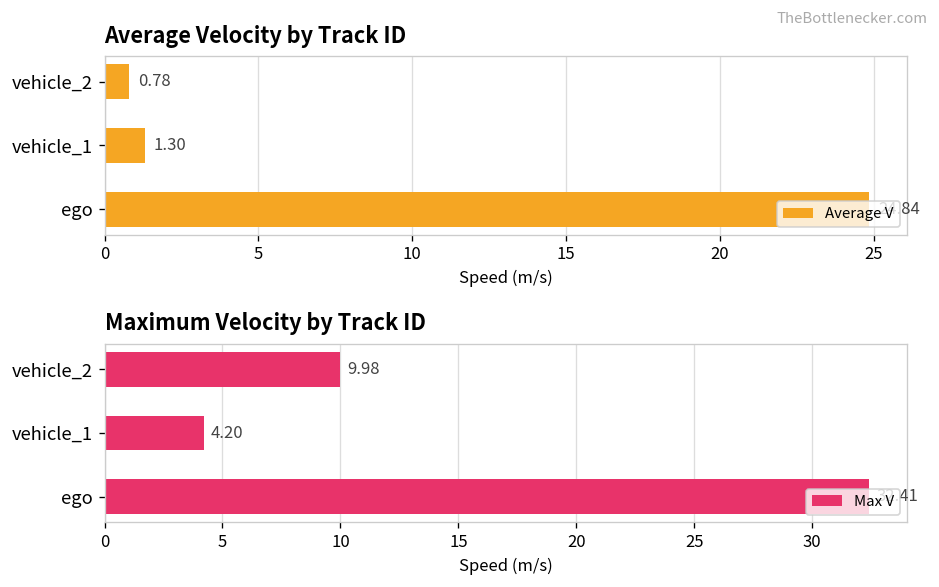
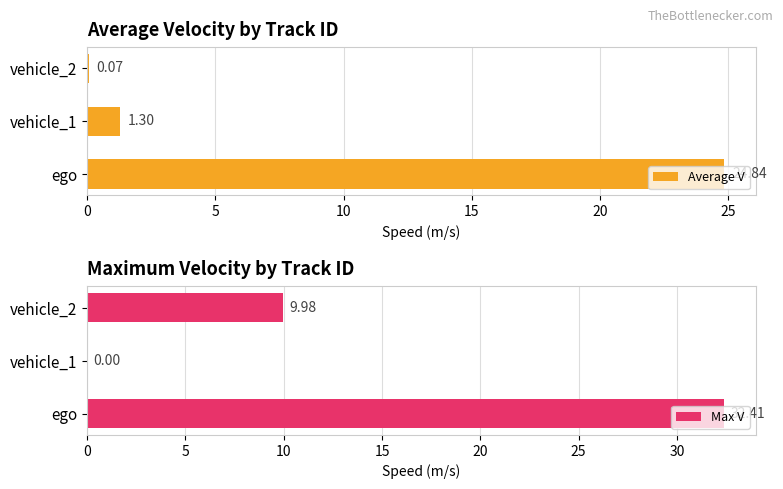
Average Velocity by Track ID, vehicle_2: 0.78 -> 0.07
Maximum Velocity by Track ID, vehicle_1: 4.20 -> 0.00
